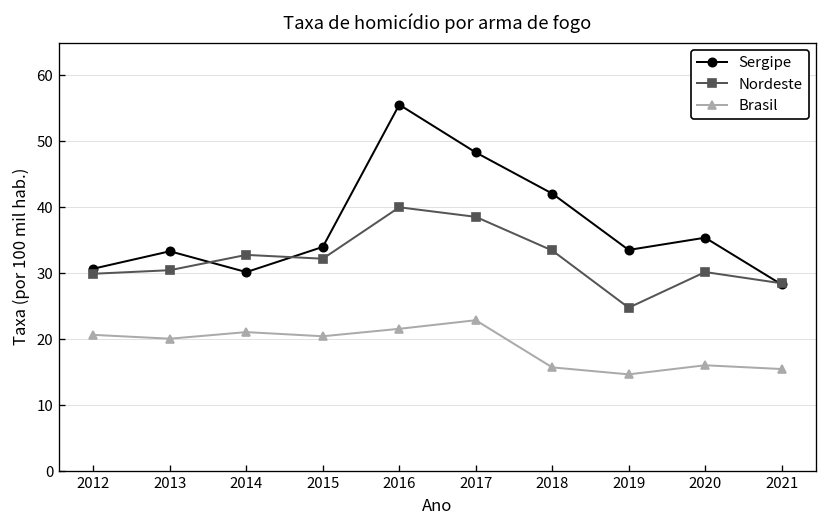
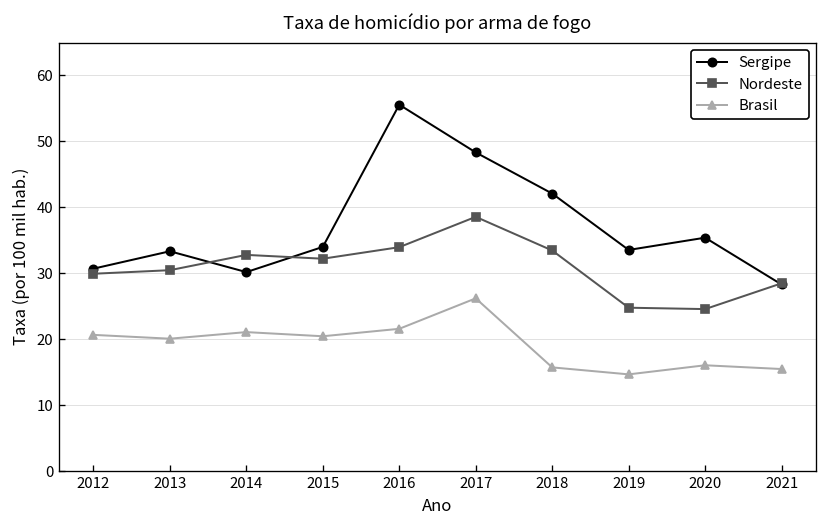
Nordeste, 2016: 40 -> 34
Brasil, 2017: 23 -> 26
Nordeste, 2020: 30 -> 25
